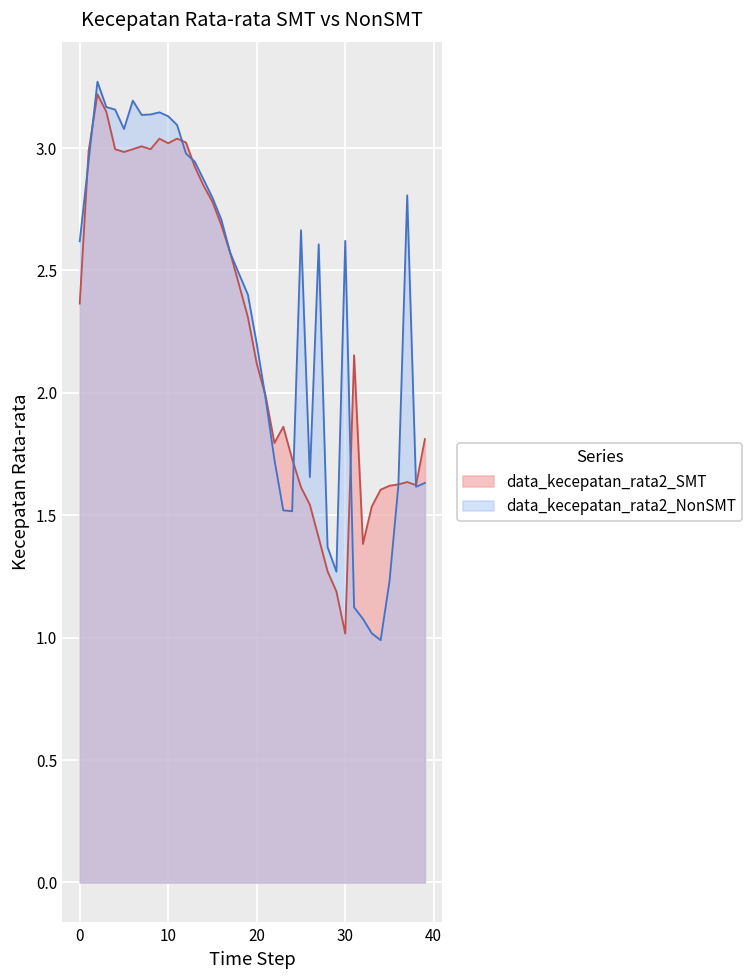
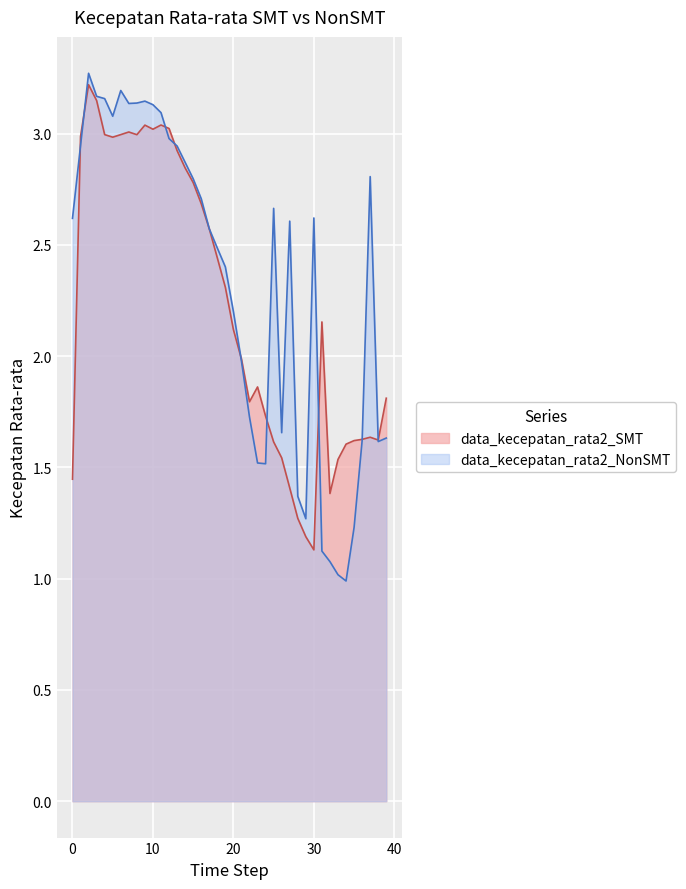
data_kecepatan_rata2_SMT, 0: 2.36 -> 1.45
data_kecepatan_rata2_SMT, 30: 1.02 -> 1.13
